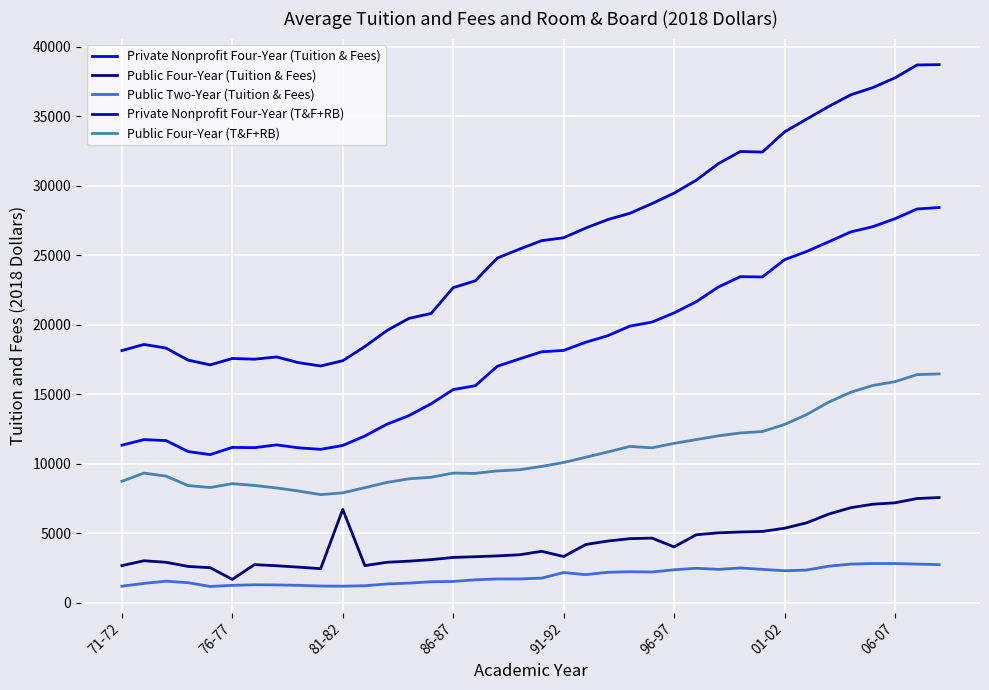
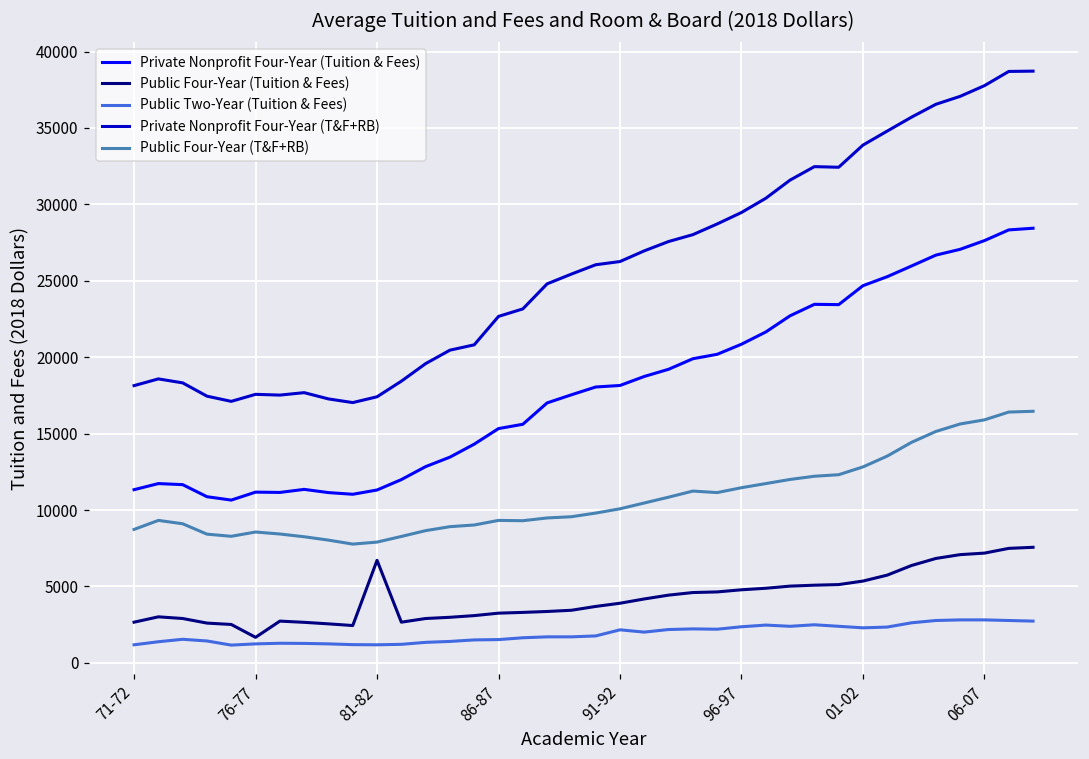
Public Four-Year (Tuition & Fees), 91-92: 3300 -> 3900
Public Four-Year (Tuition & Fees), 96-97: 4000 -> 4800
